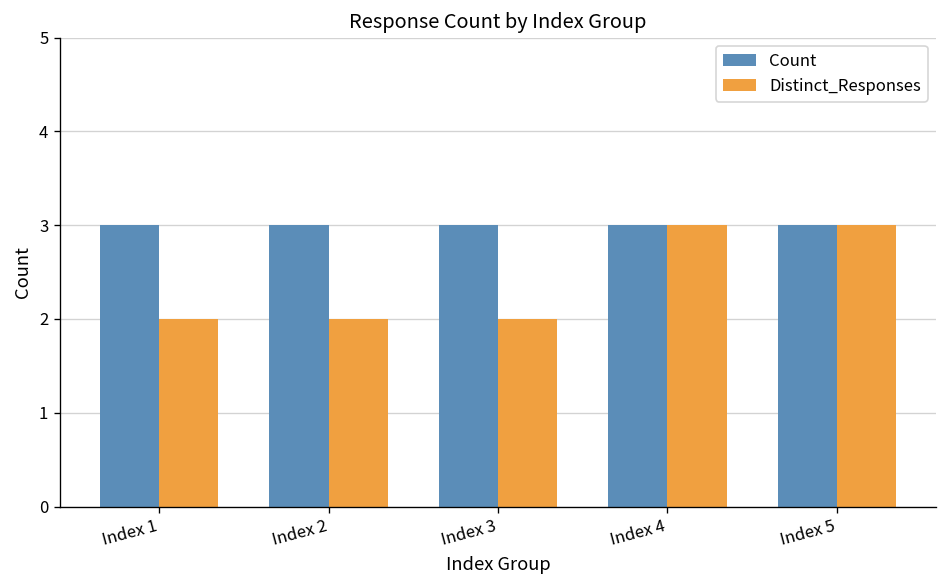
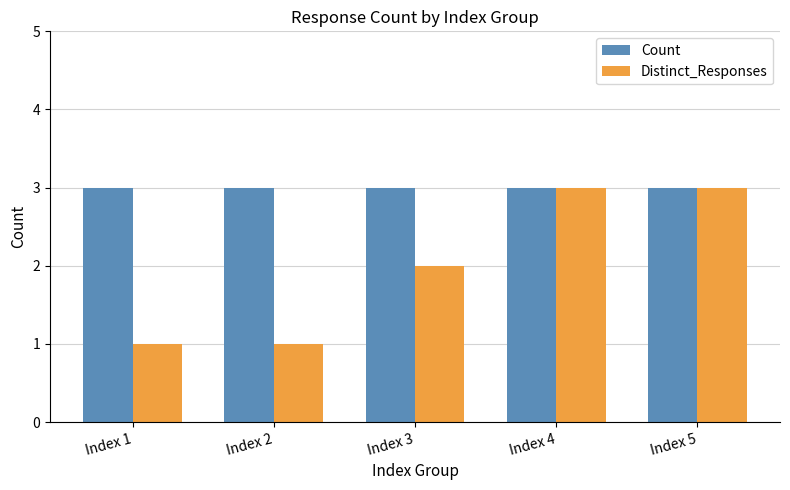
Distinct_Responses, Index 1: 2 -> 1
Distinct_Responses, Index 2: 2 -> 1
